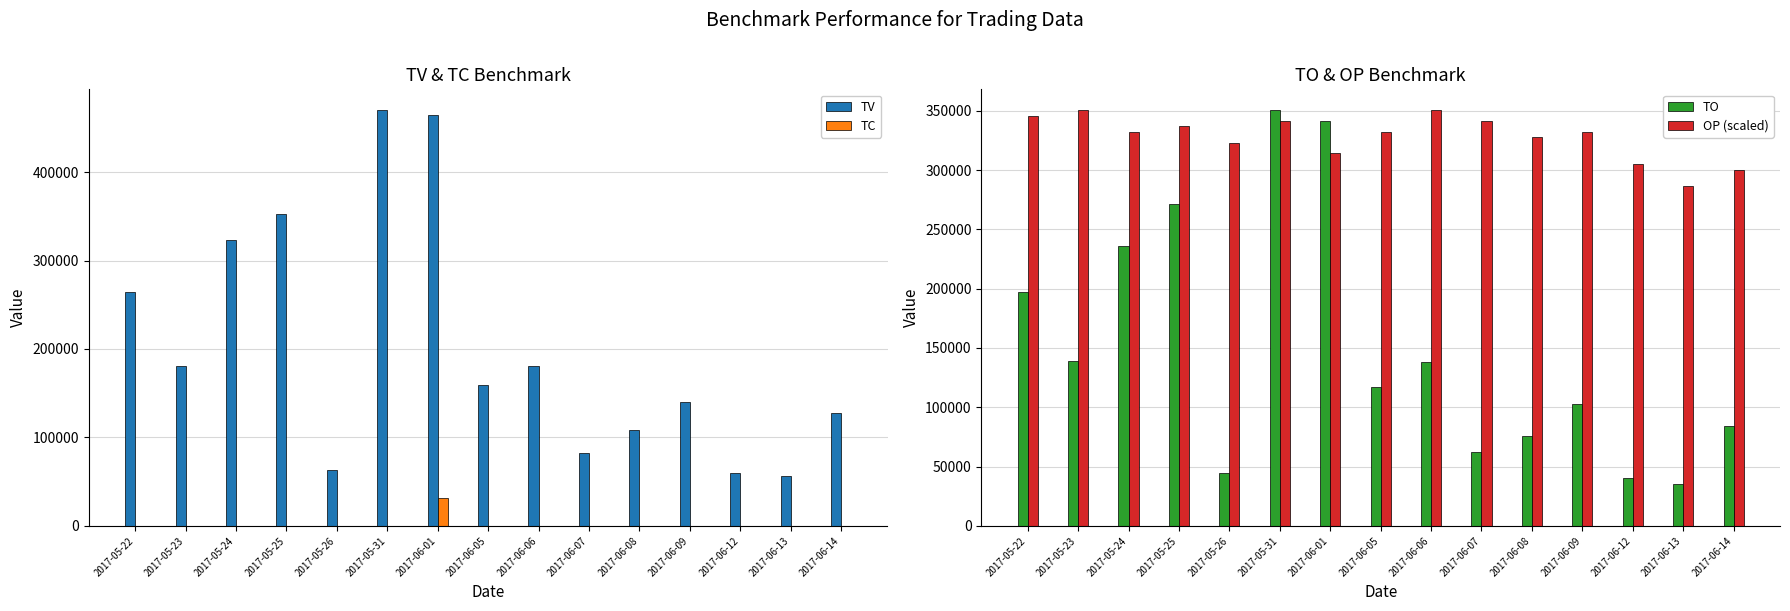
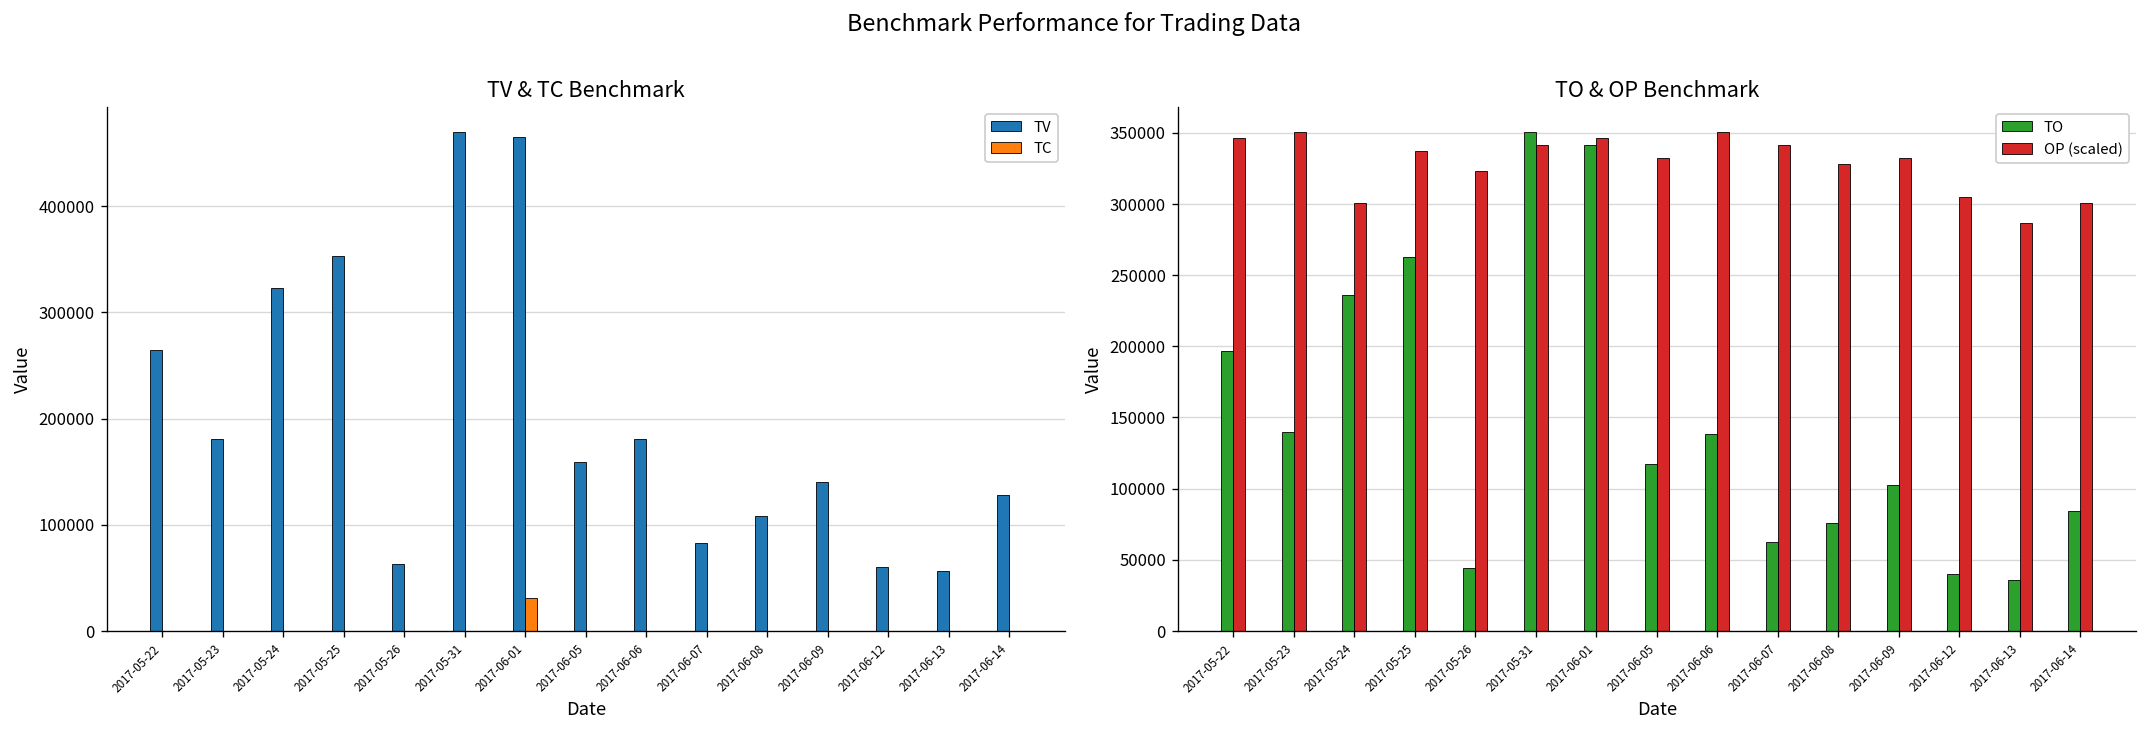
TO & OP Benchmark, OP (scaled), 2017-05-24: 332000 -> 300000
TO & OP Benchmark, TO, 2017-05-25: 271000 -> 263000
TO & OP Benchmark, OP (scaled), 2017-06-01: 314000 -> 346000
